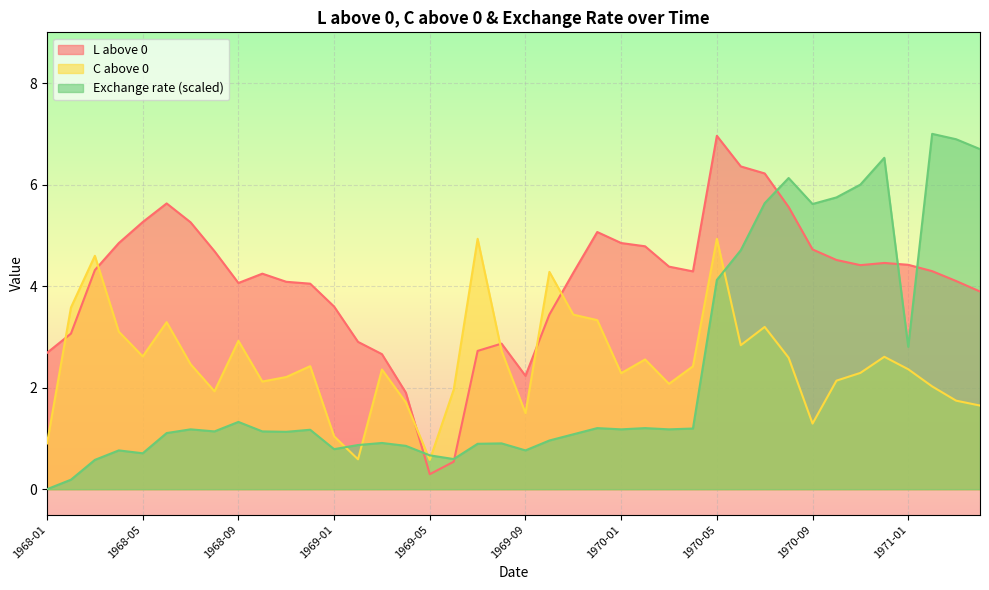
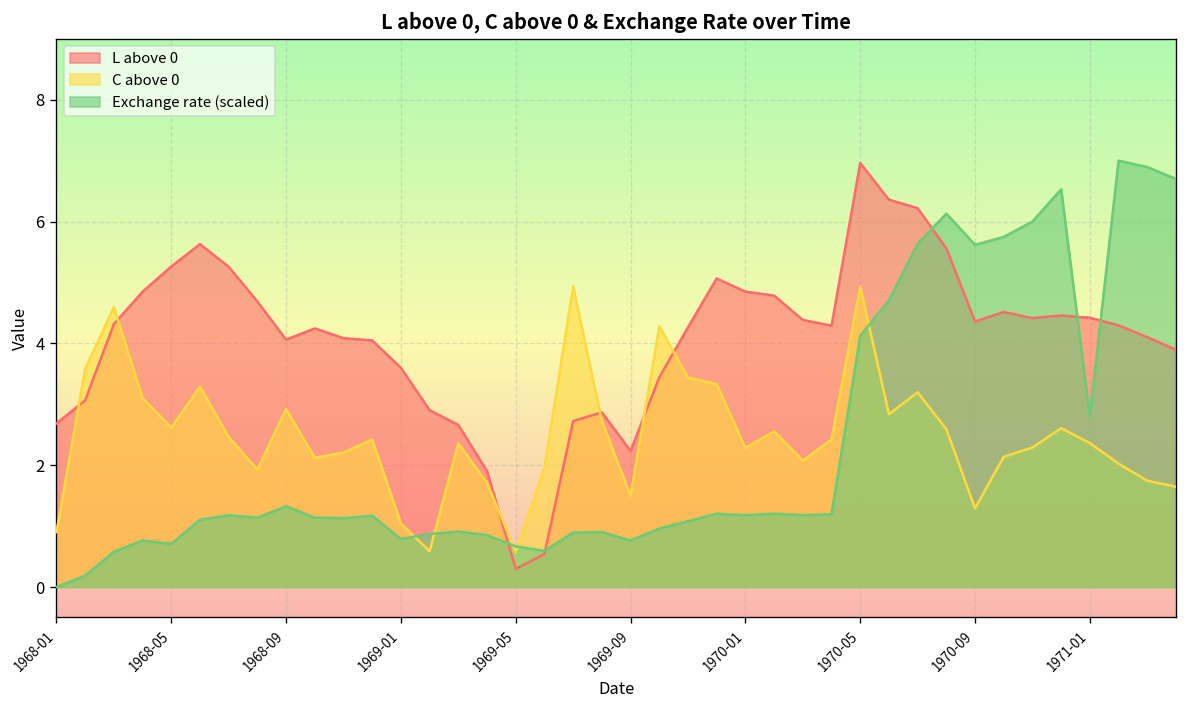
L above 0, 1970-09: 4.7 -> 4.4
